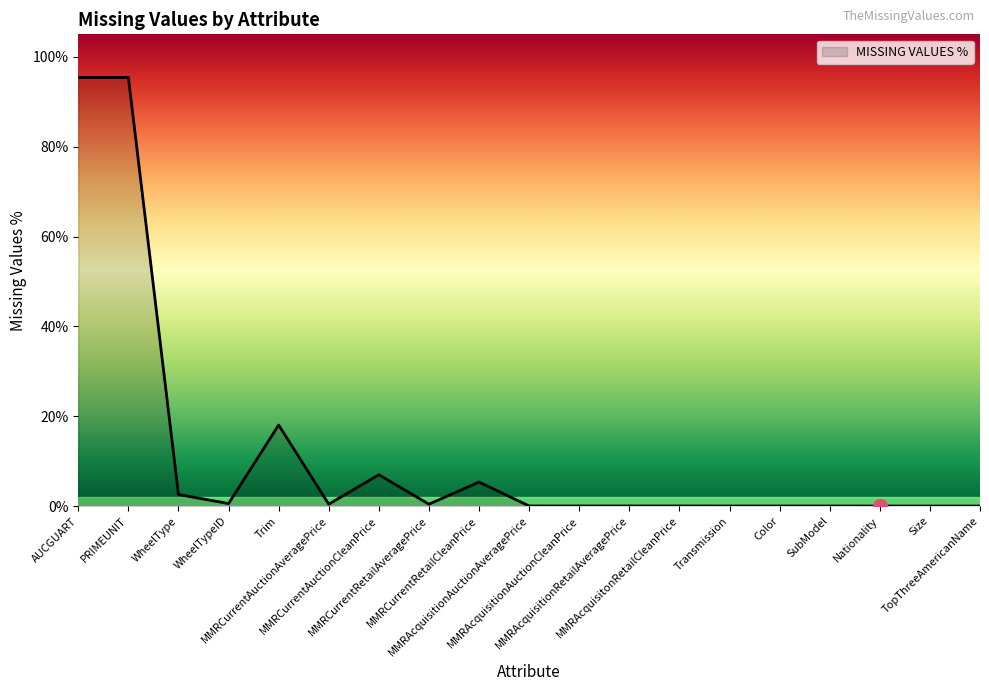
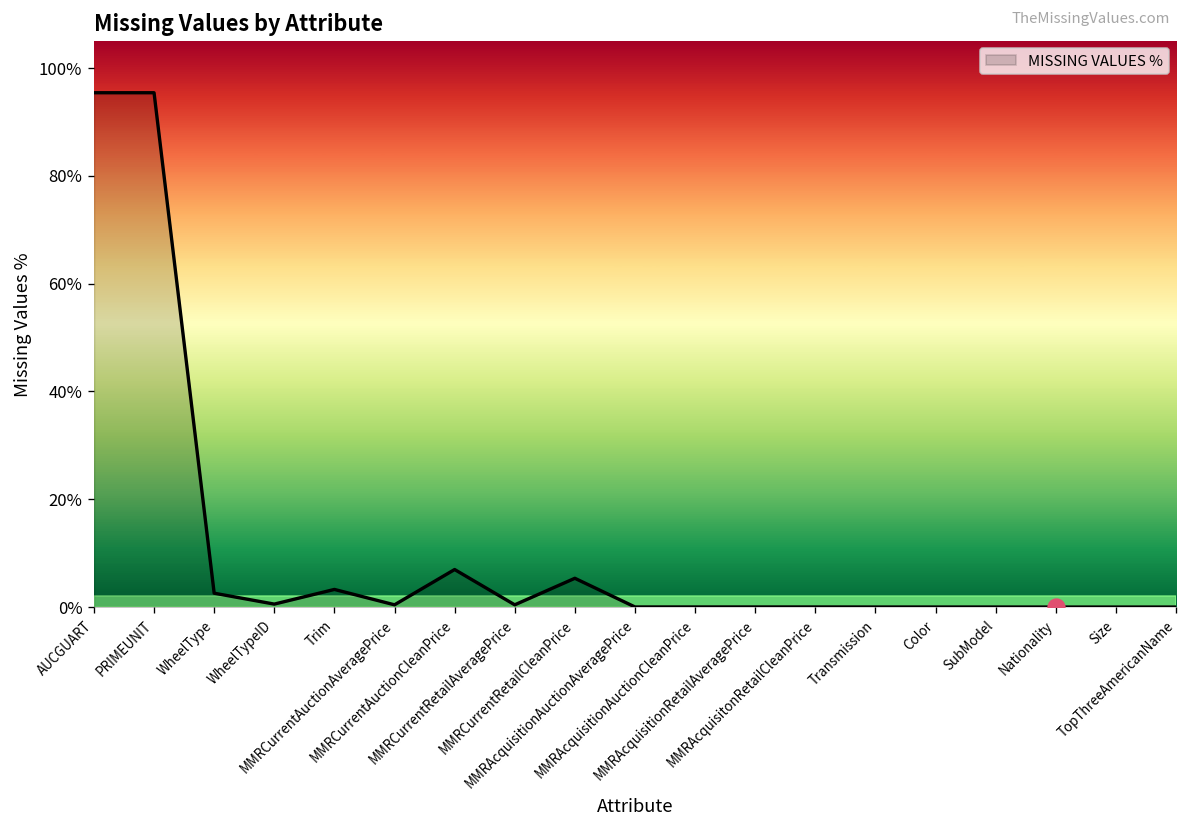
MISSING VALUES %, Trim: 18% -> 3%
